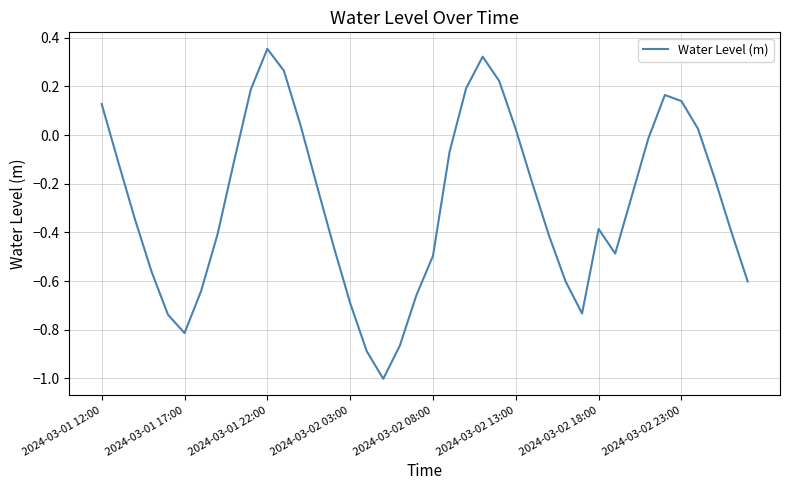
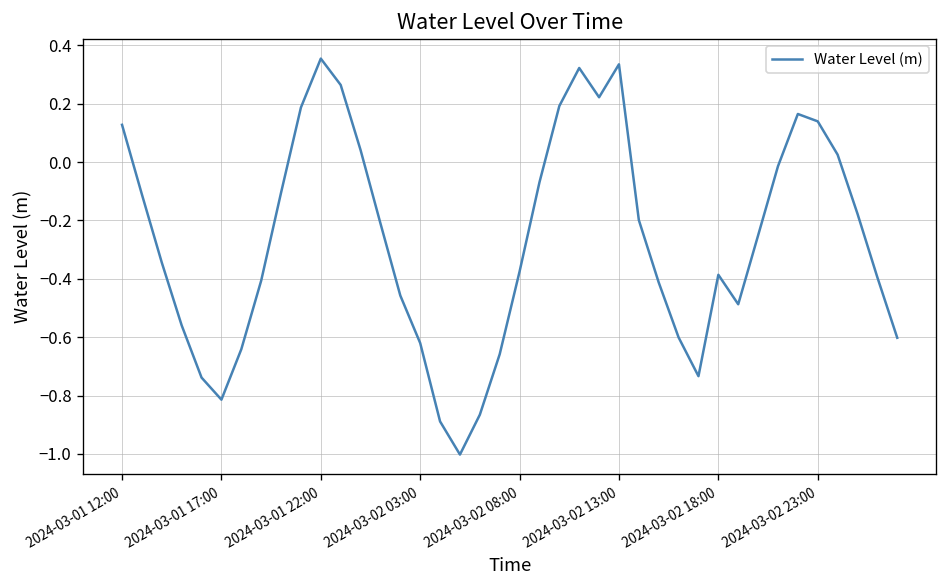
2024-03-02 03:00: -0.69 -> -0.62
2024-03-02 08:00: -0.50 -> -0.37
2024-03-02 13:00: 0.02 -> 0.33
